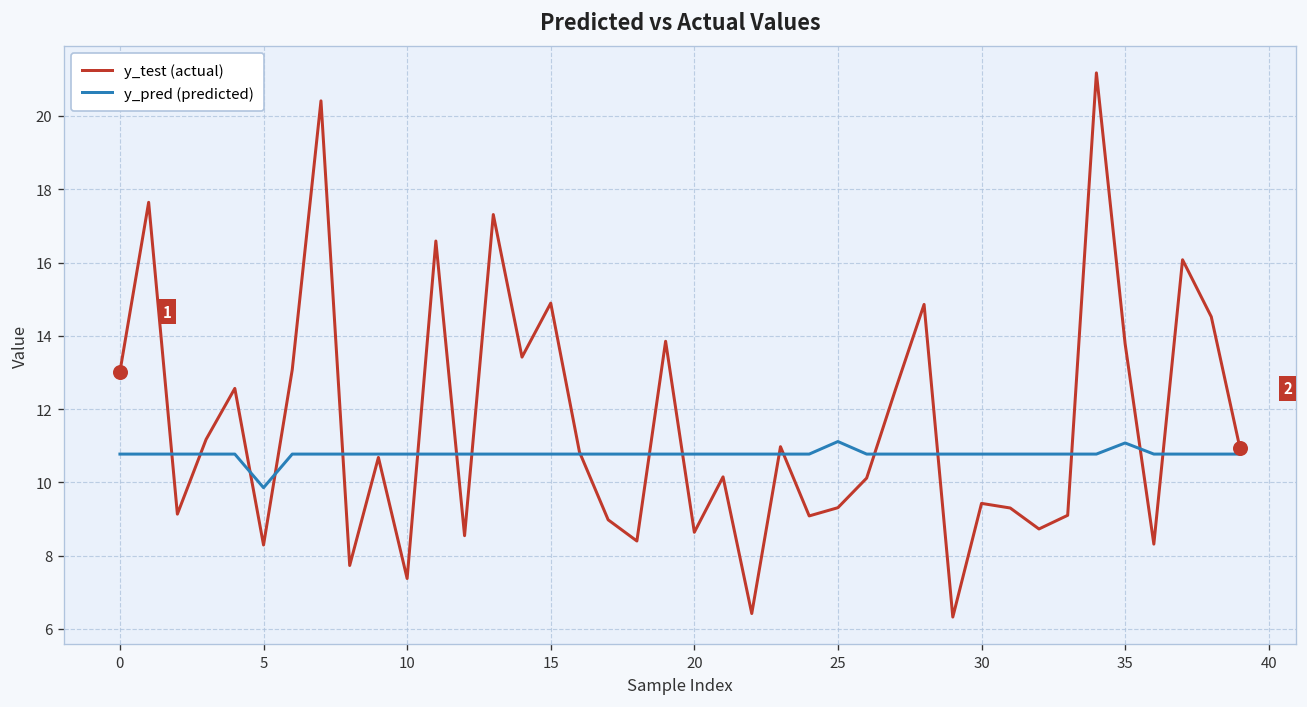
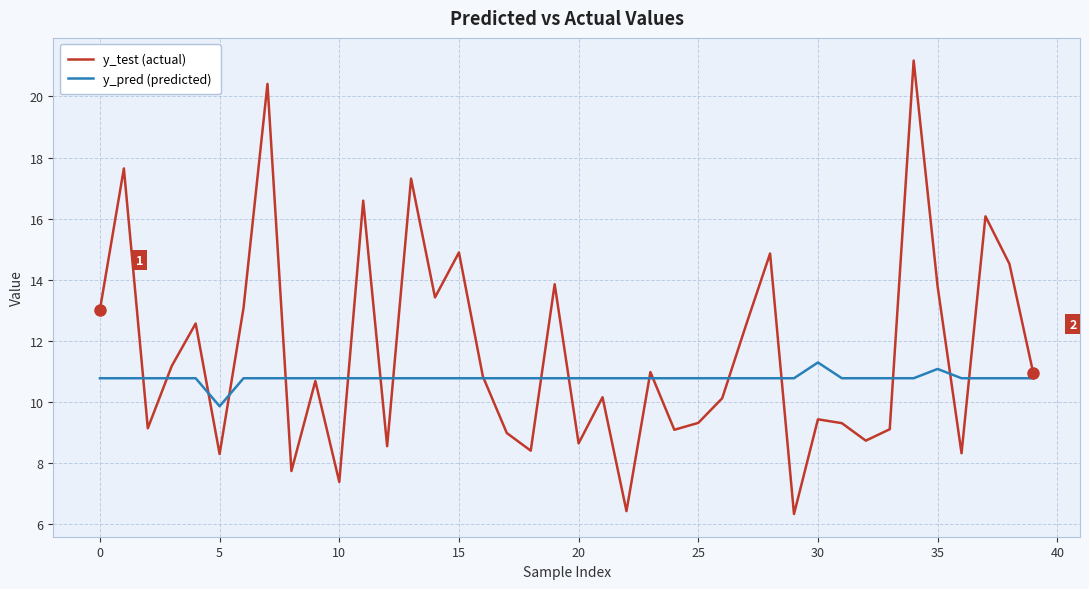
y_pred (predicted), 25: 11.1 -> 10.8
y_pred (predicted), 30: 10.8 -> 11.3
